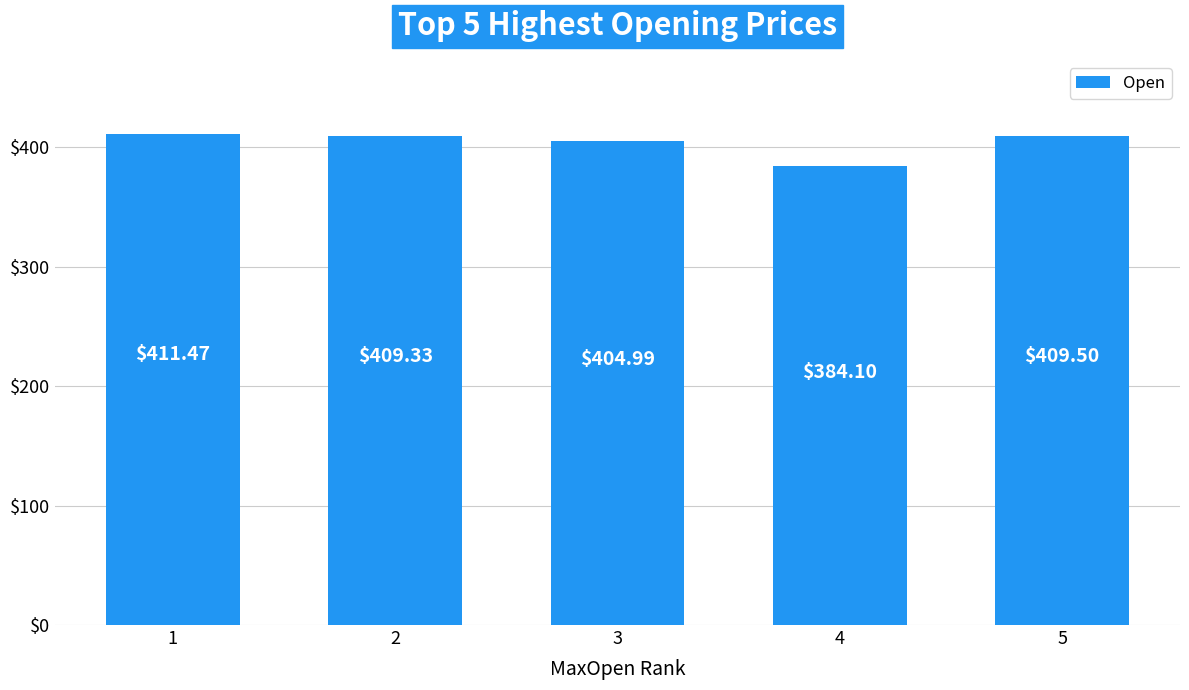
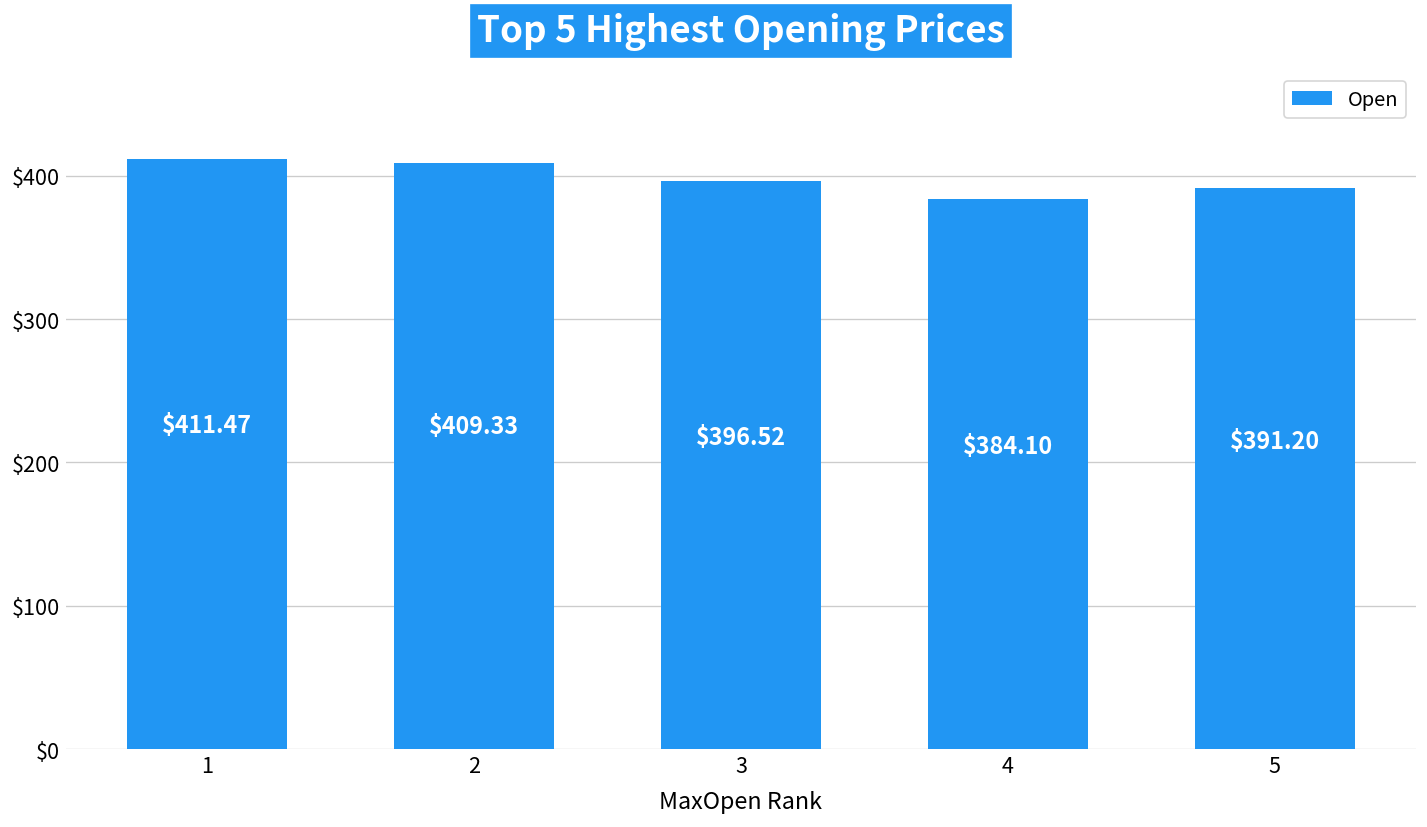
3: $404.99 -> $396.52
5: $409.50 -> $391.20
